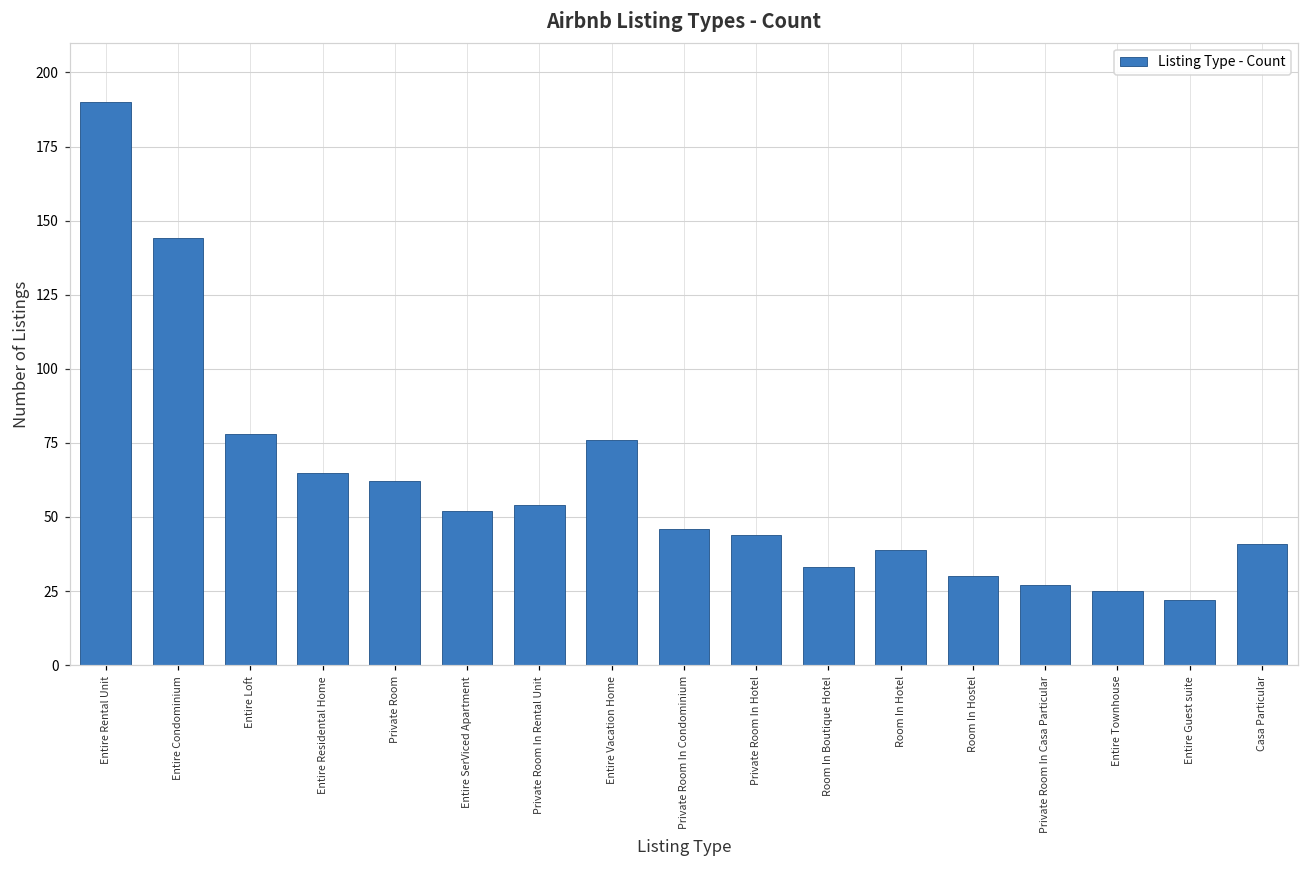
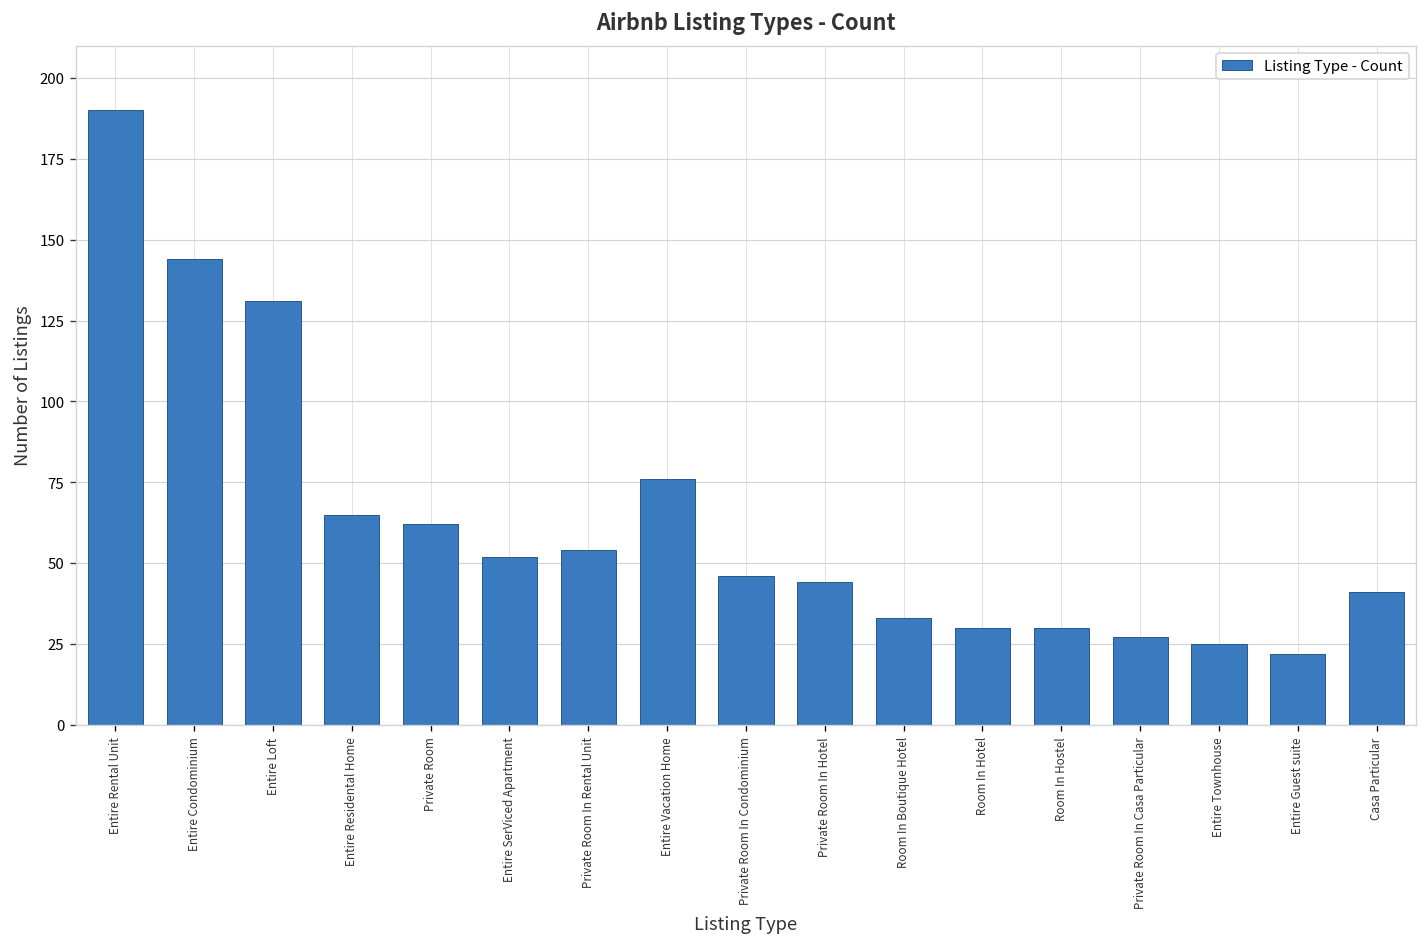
Entire Loft: 78 -> 131
Room In Hotel: 39 -> 30
